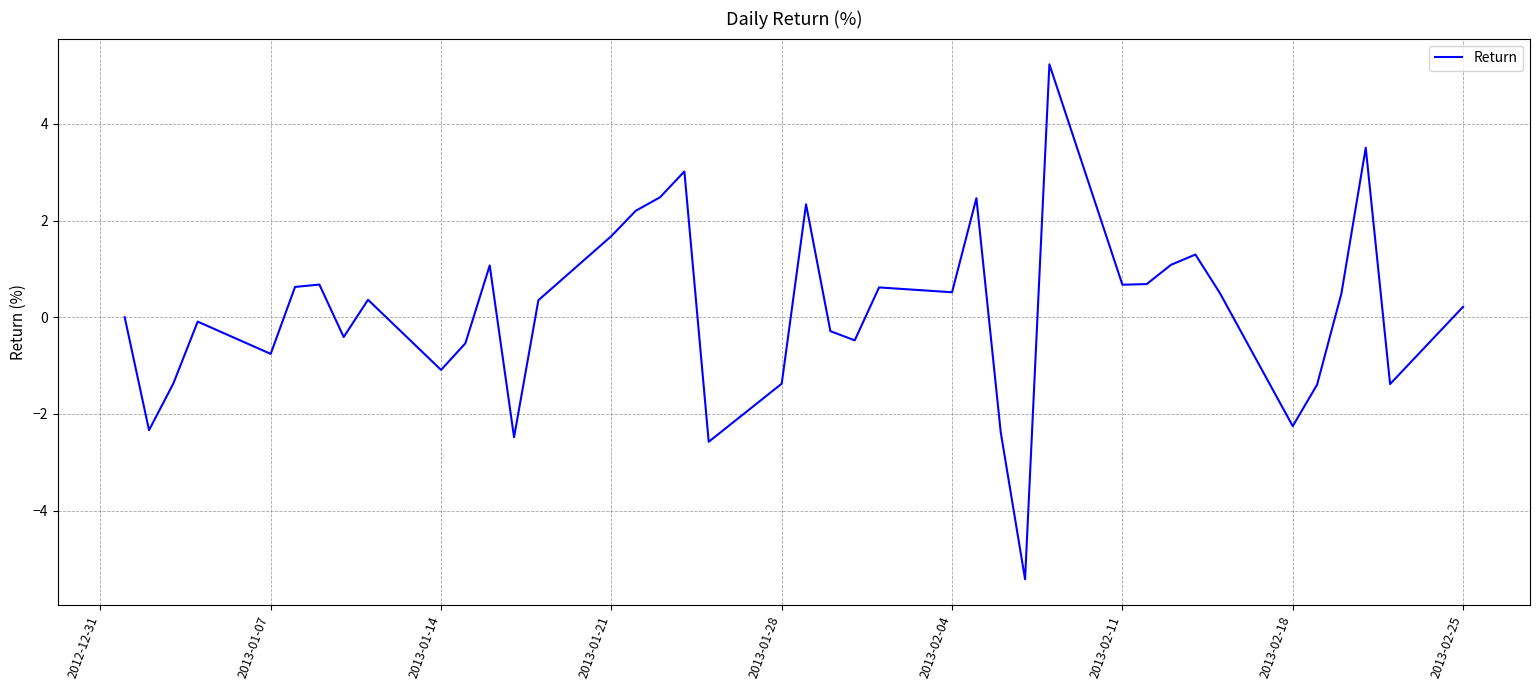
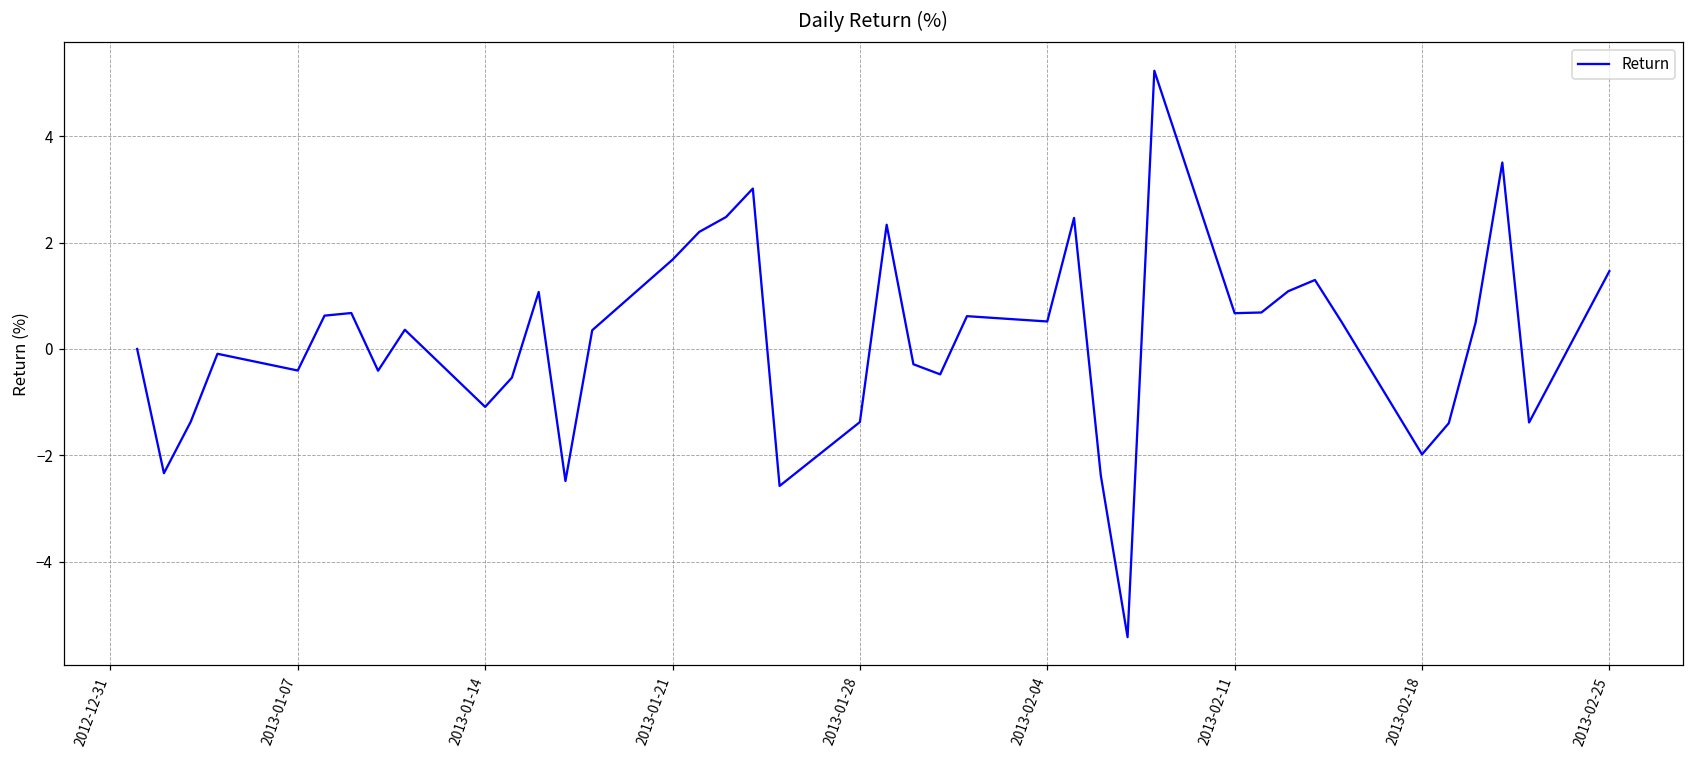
2013-01-07: -0.8 -> -0.4
2013-02-18: -2.3 -> -2.0
2013-02-25: 0.2 -> 1.5
